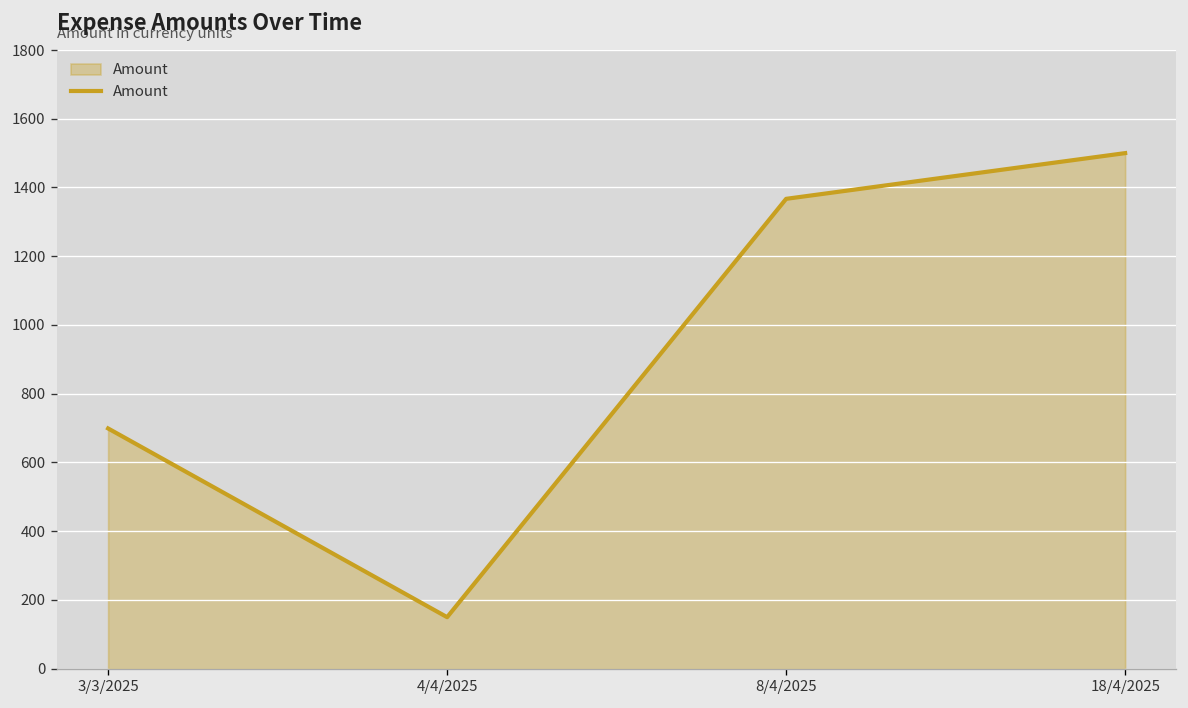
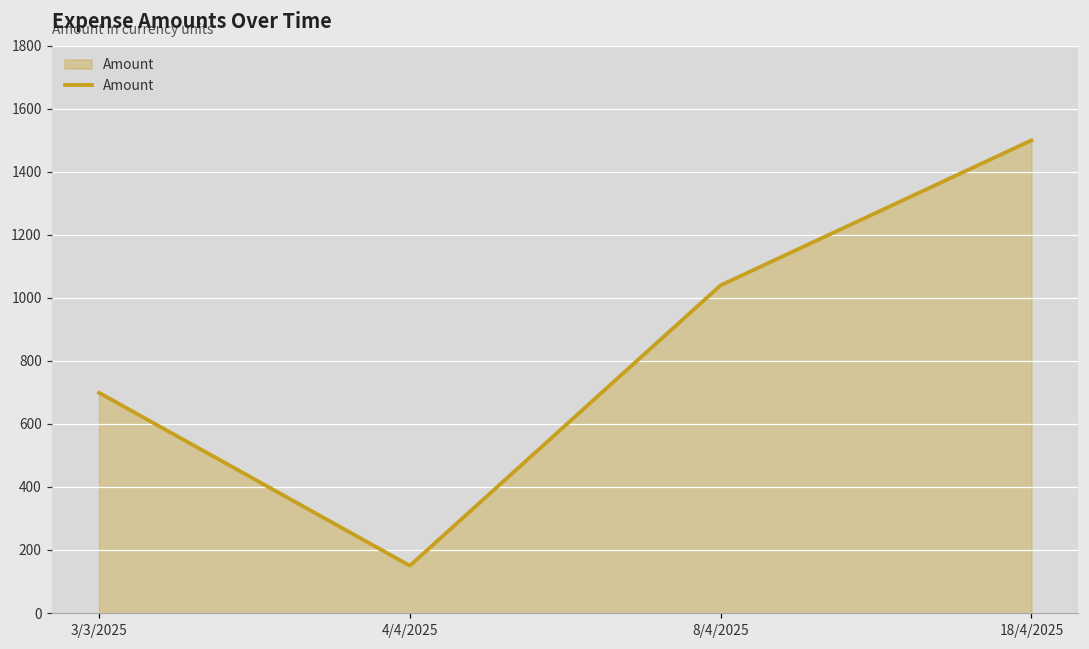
8/4/2025: 1370 -> 1040
